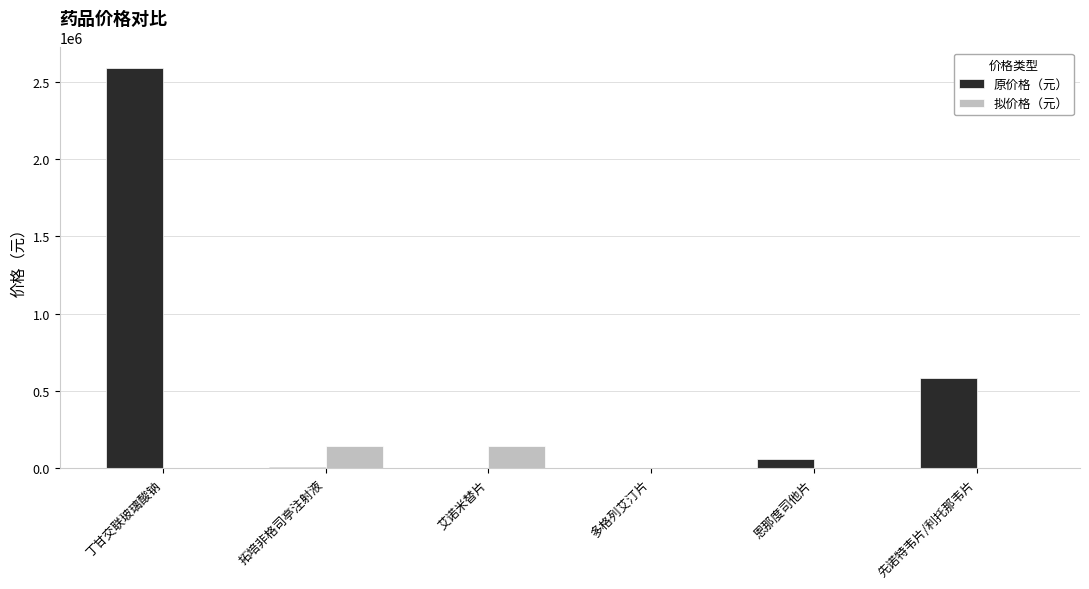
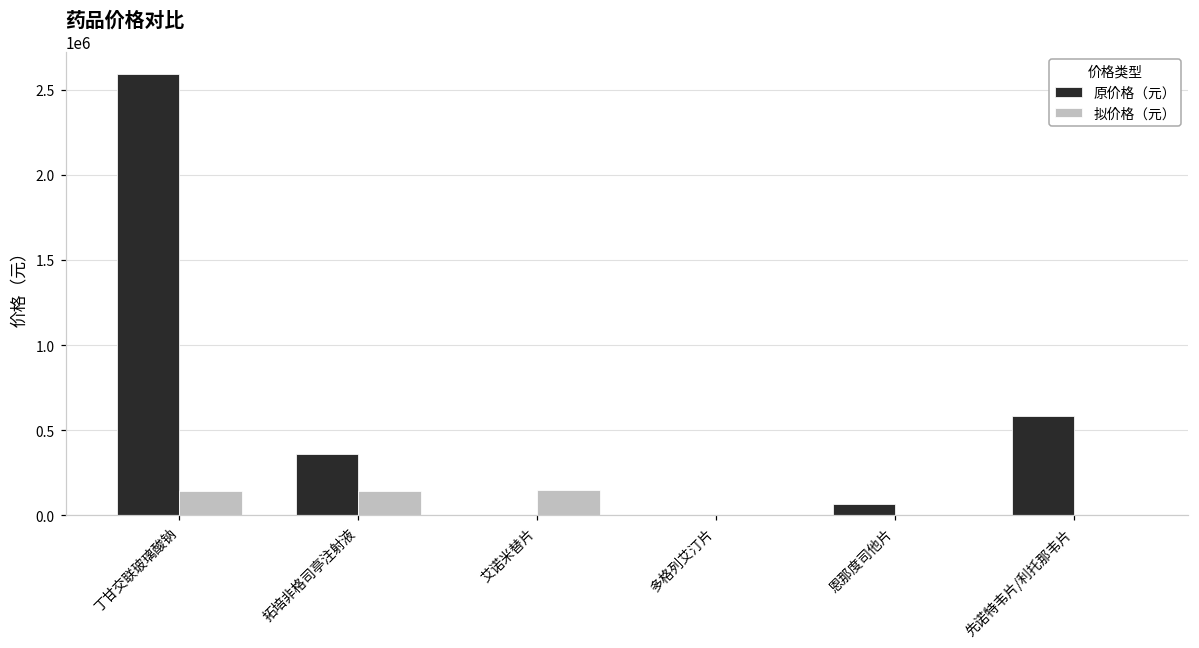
拟价格（元）, 丁甘交联玻璃酸钠: 0 -> 150000
原价格（元）, 拓培非格司亭注射液: 10000 -> 360000
